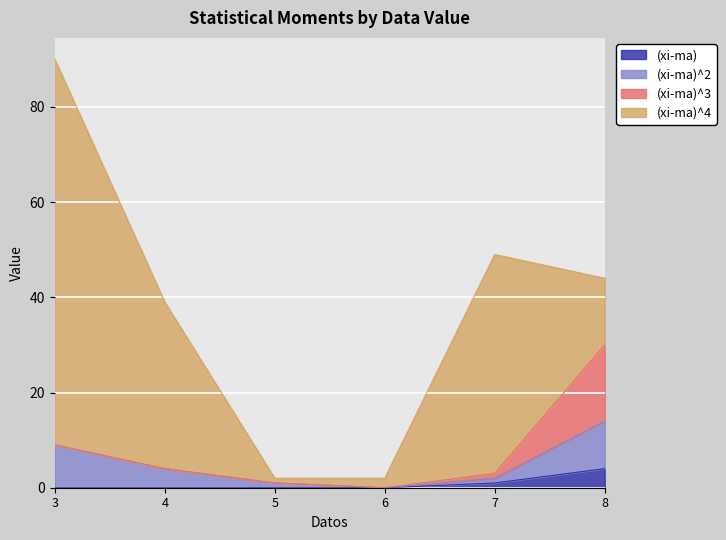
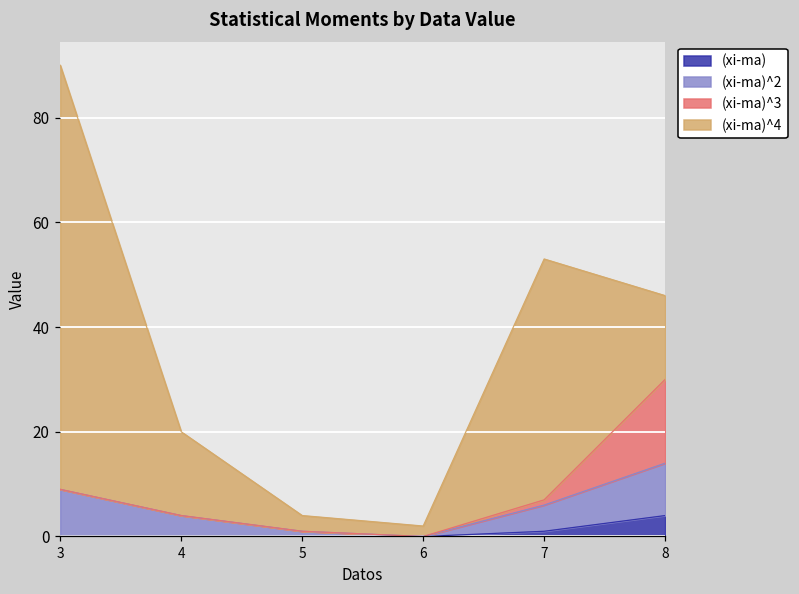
(xi-ma)^4, 4: 35 -> 16
(xi-ma)^4, 5: 1 -> 3
(xi-ma)^2, 7: 1 -> 5
(xi-ma)^4, 8: 14 -> 16
